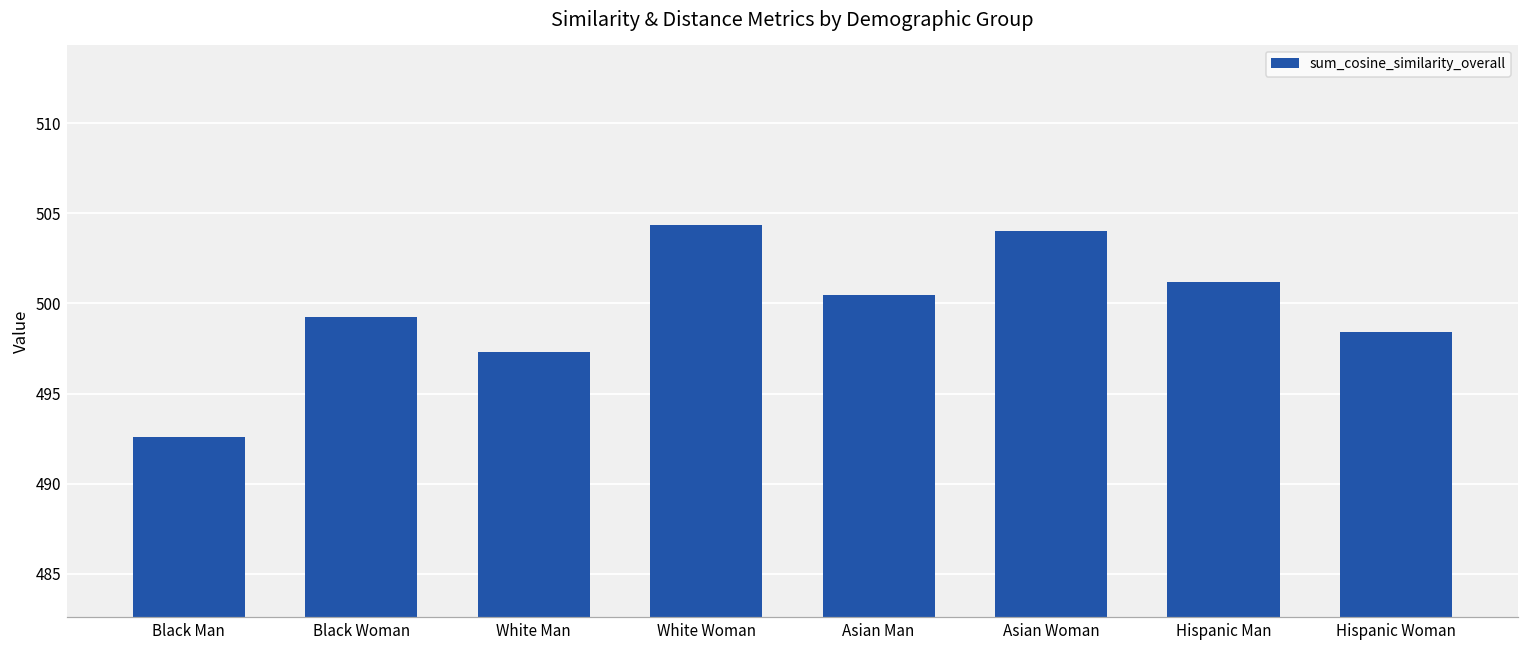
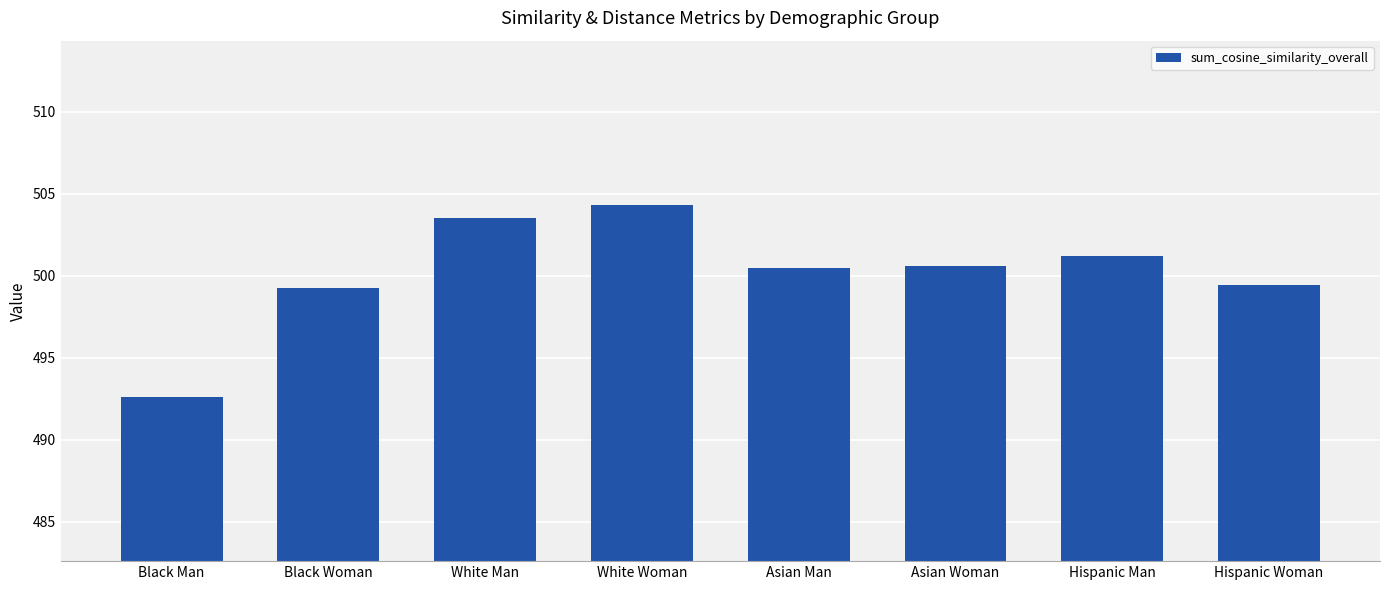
White Man: 497.3 -> 503.5
Asian Woman: 504.0 -> 500.6
Hispanic Woman: 498.4 -> 499.4
